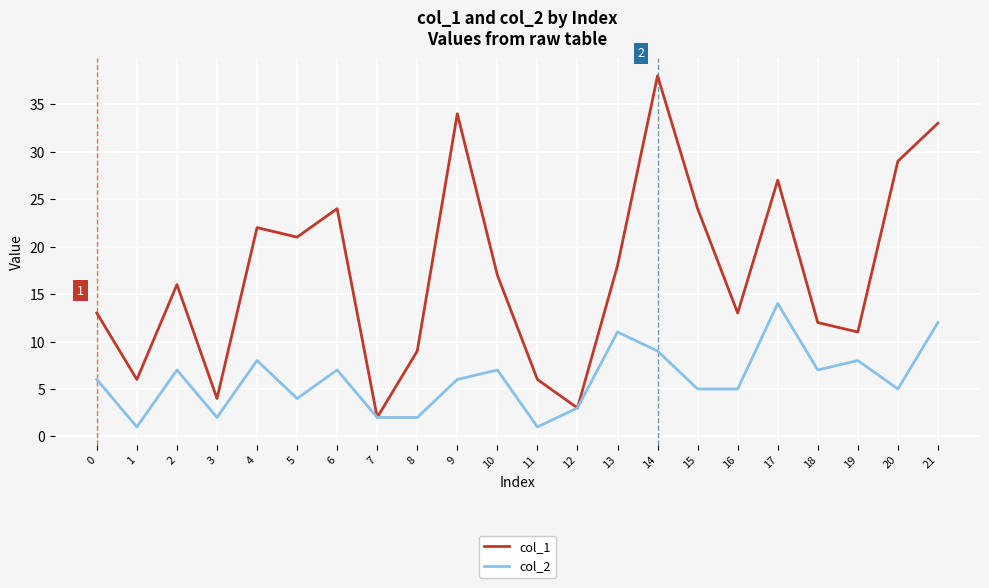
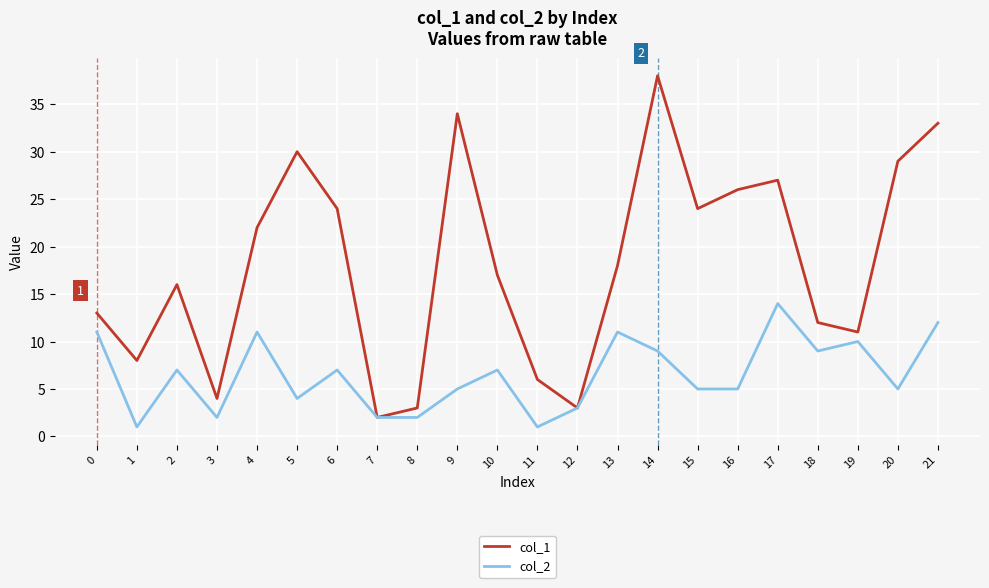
col_2, 0: 6 -> 11
col_1, 1: 6 -> 8
col_2, 4: 8 -> 11
col_1, 5: 21 -> 30
col_1, 8: 9 -> 3
col_2, 9: 6 -> 5
col_1, 16: 13 -> 26
col_2, 18: 7 -> 9
col_2, 19: 8 -> 10
